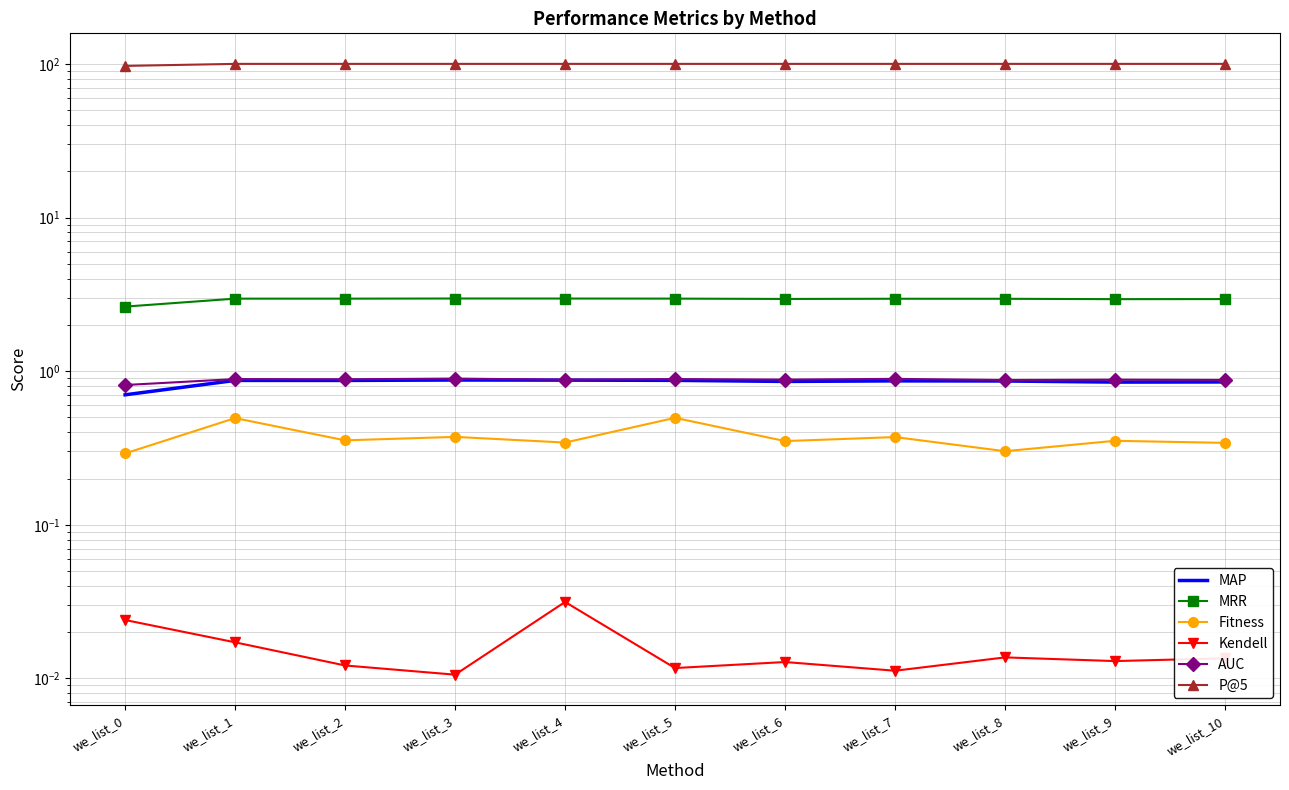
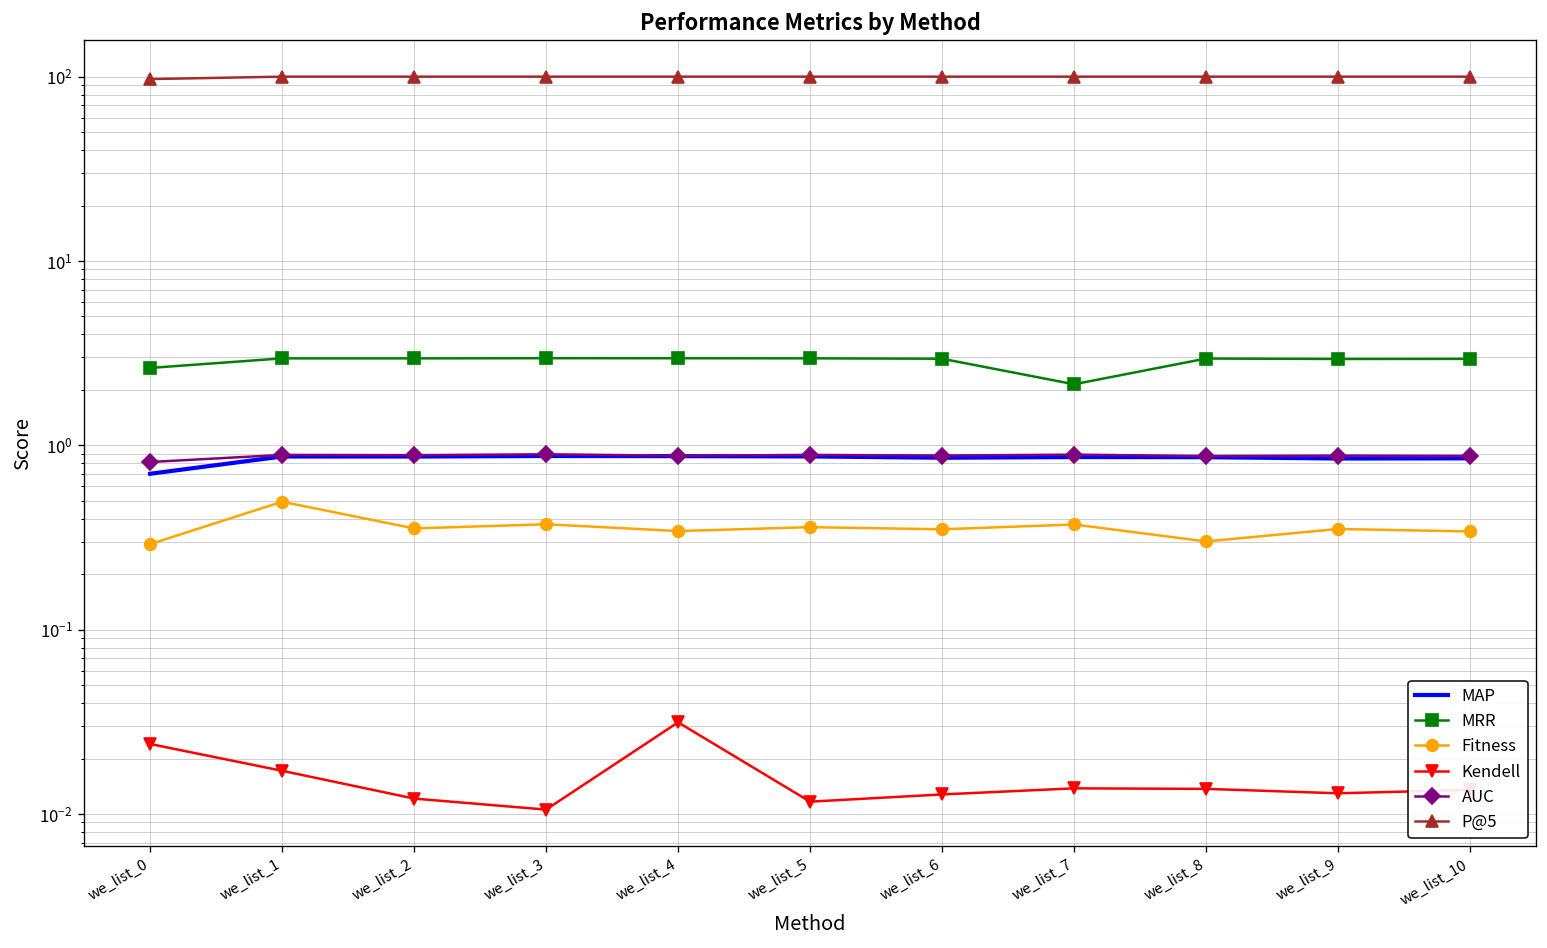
Fitness, we_list_5: 0.50 -> 0.36
MRR, we_list_7: 3.0 -> 2.1
Kendell, we_list_7: 0.011 -> 0.014
